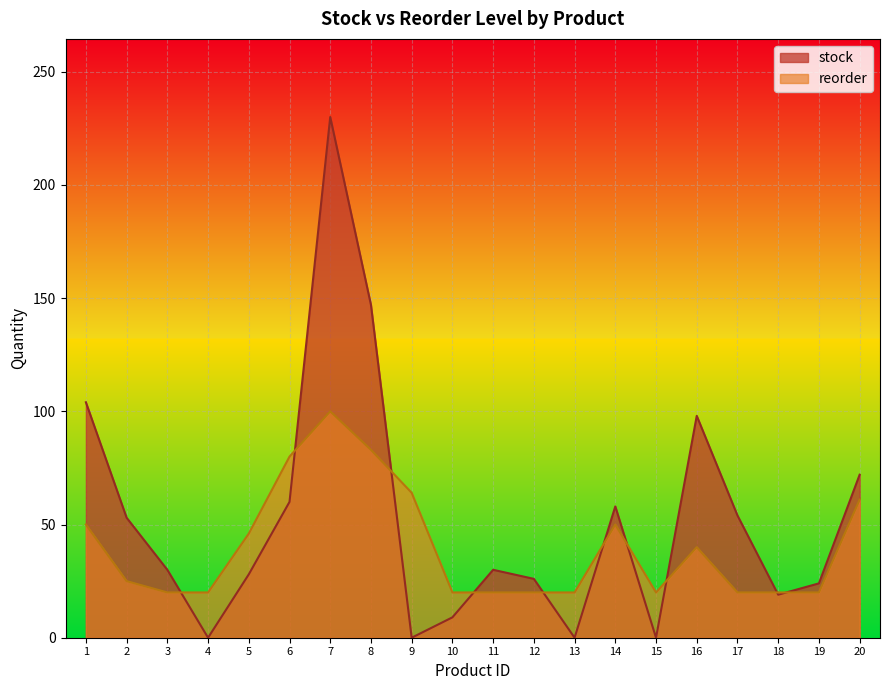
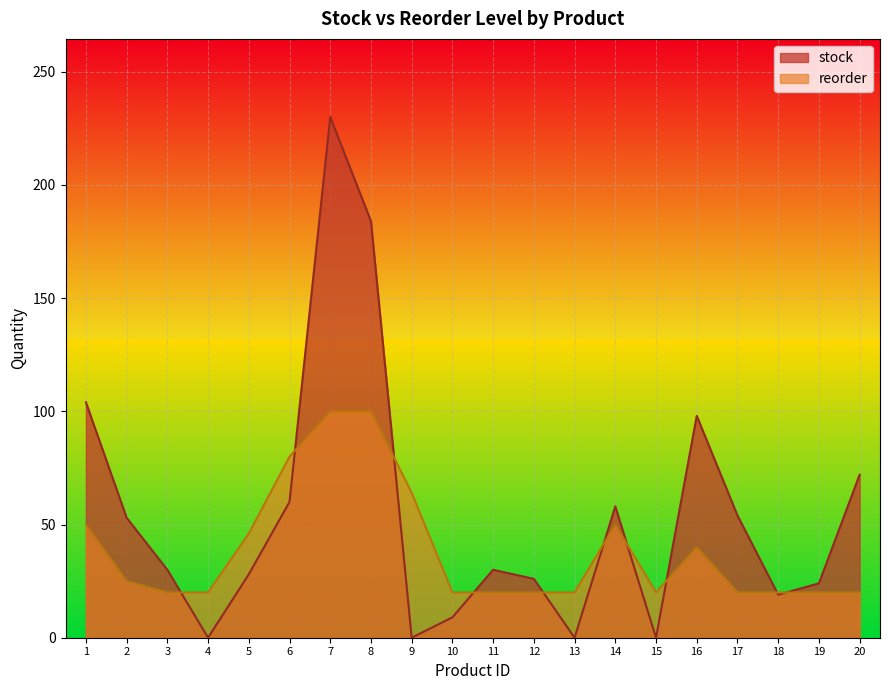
stock, 8: 147 -> 184
reorder, 8: 83 -> 100
reorder, 20: 61 -> 20
